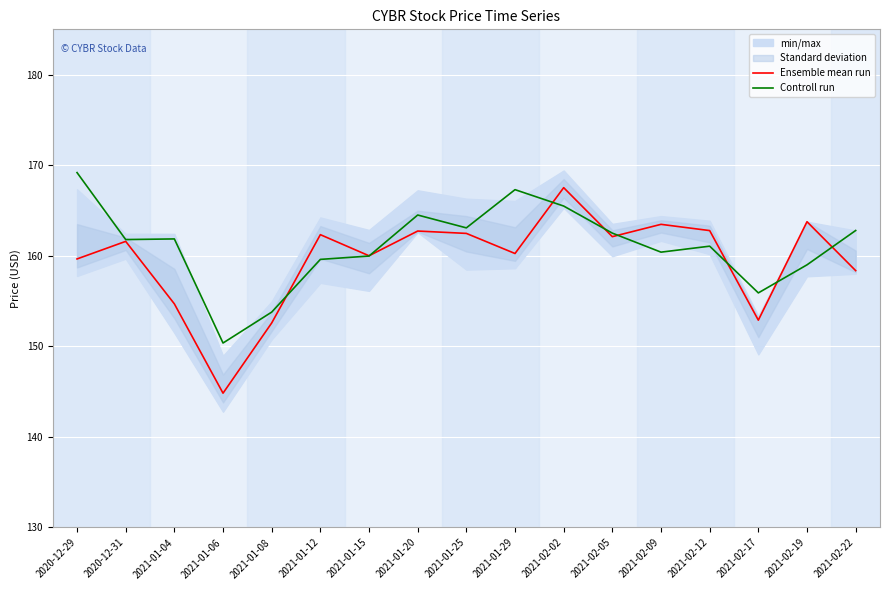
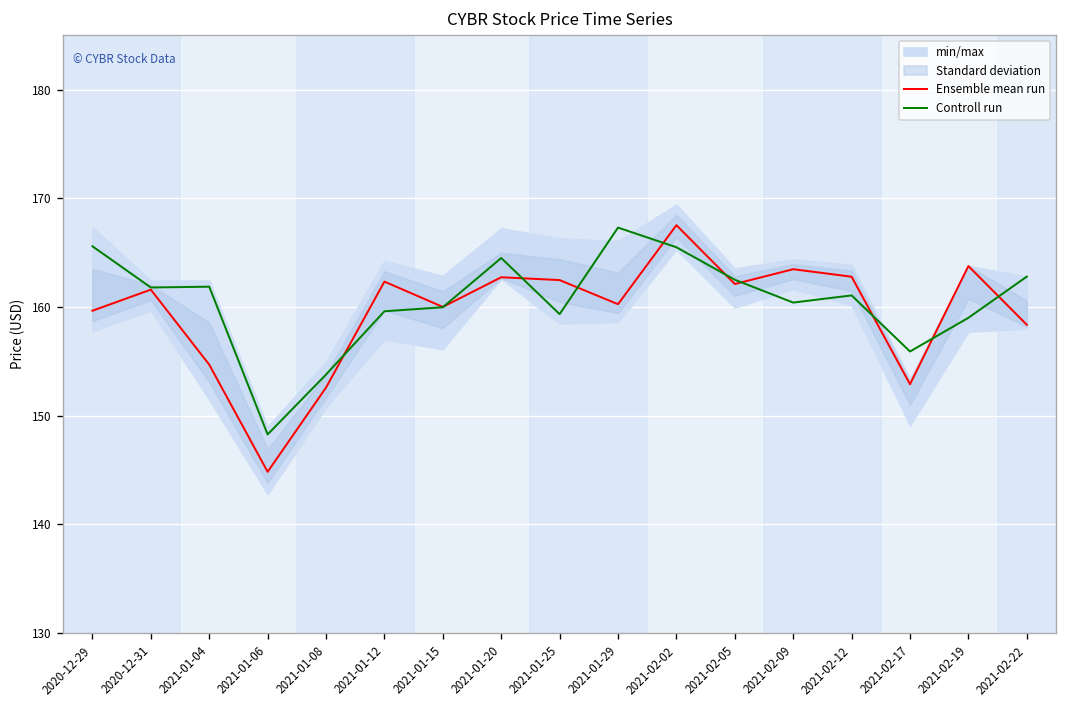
Controll run, 2020-12-29: 169 -> 166
Controll run, 2021-01-06: 150 -> 148
Controll run, 2021-01-25: 163 -> 159
